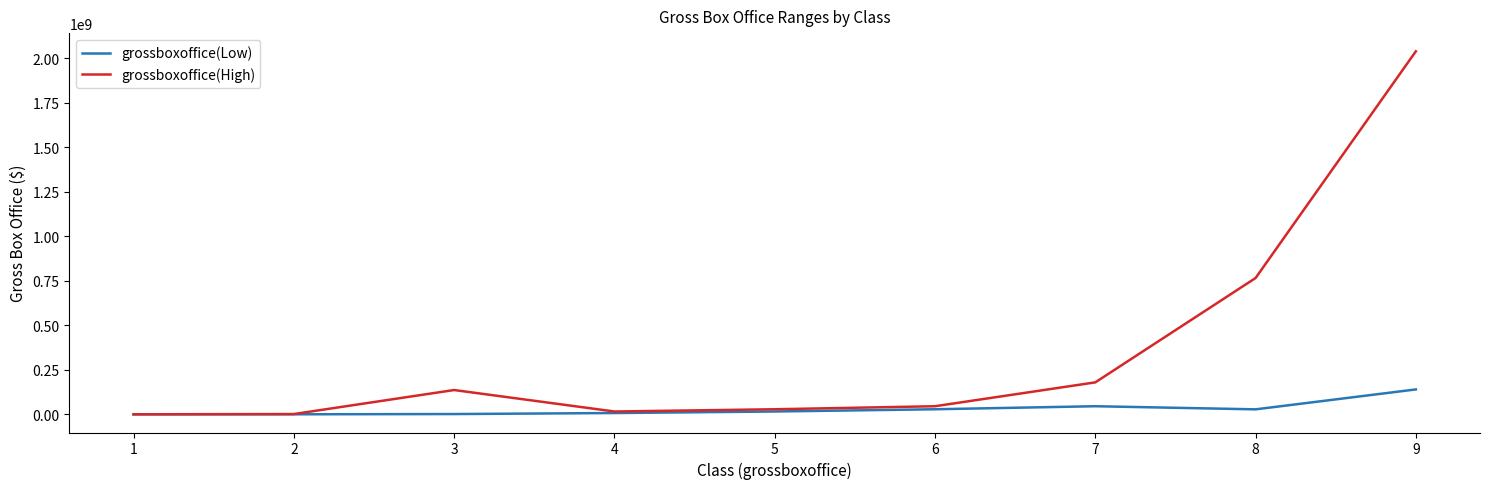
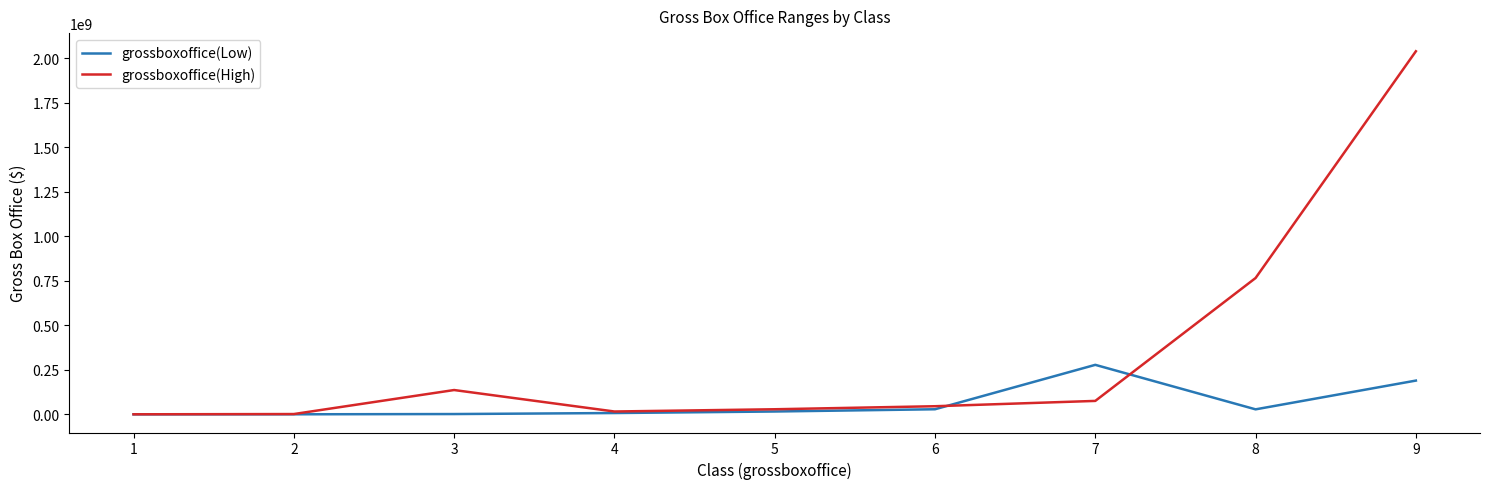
grossboxoffice(Low), 7: 50000000 -> 280000000
grossboxoffice(High), 7: 180000000 -> 80000000
grossboxoffice(Low), 9: 140000000 -> 190000000
